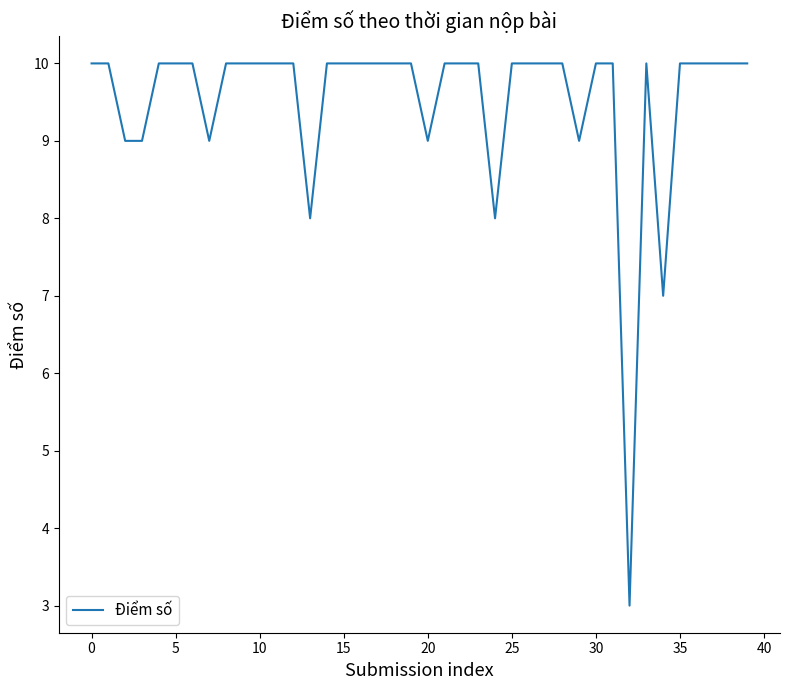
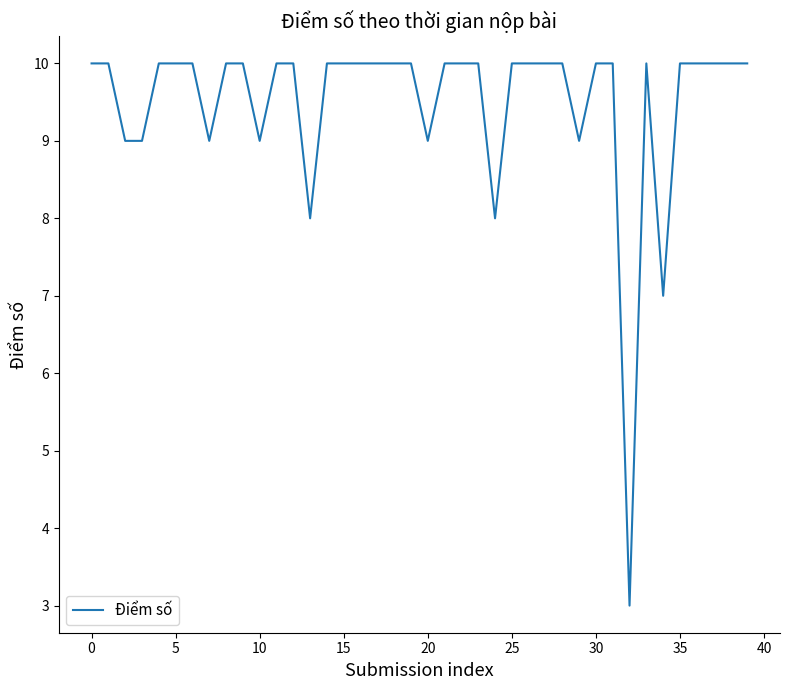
10: 10 -> 9
